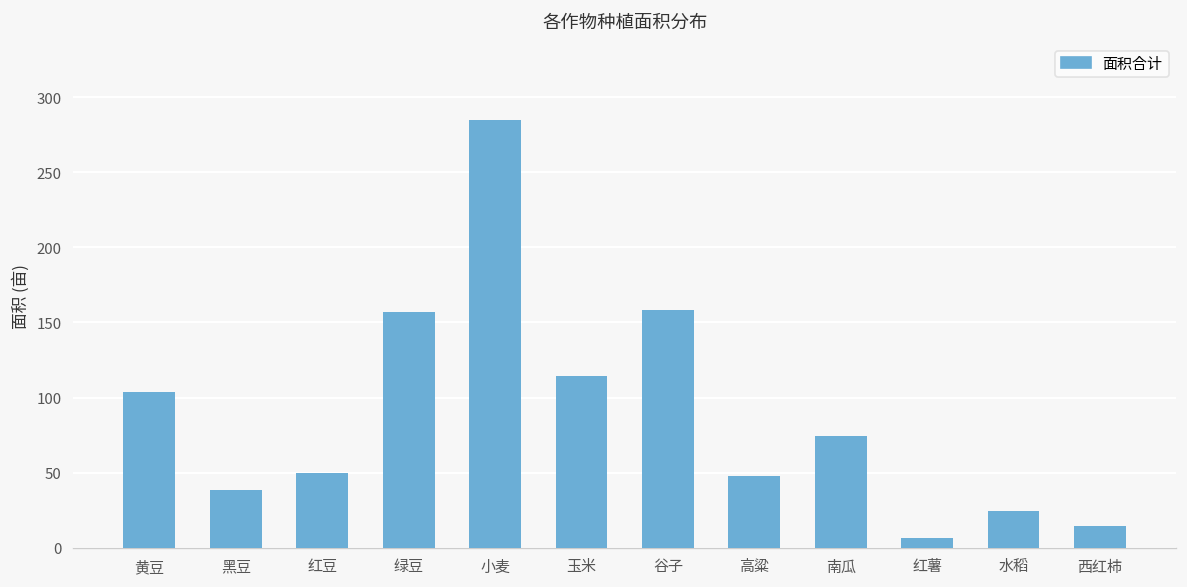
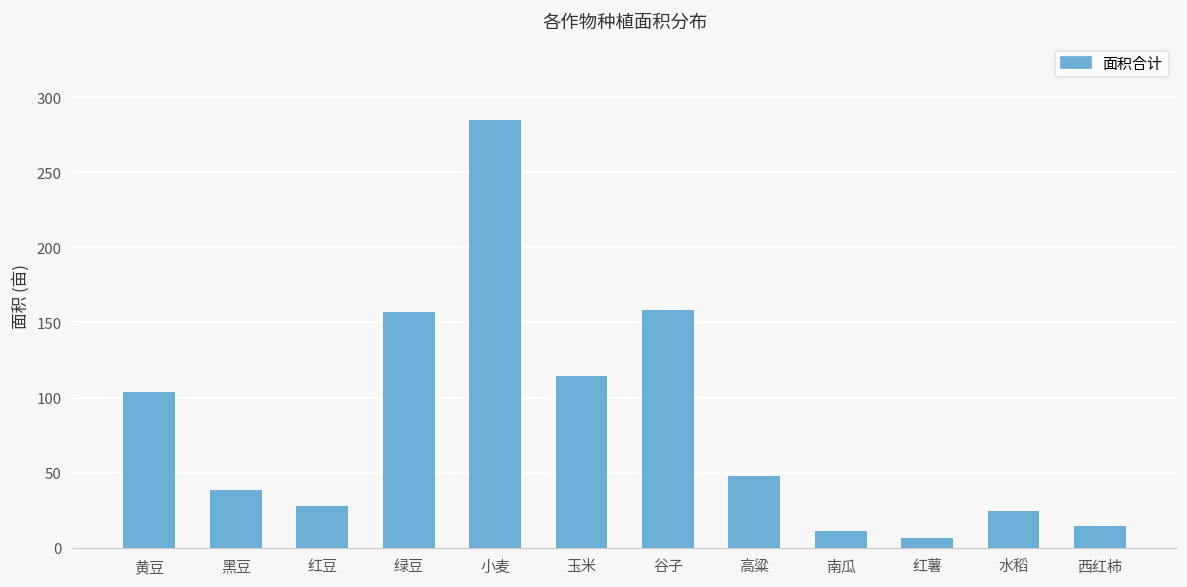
红豆: 50 -> 28
南瓜: 75 -> 11
